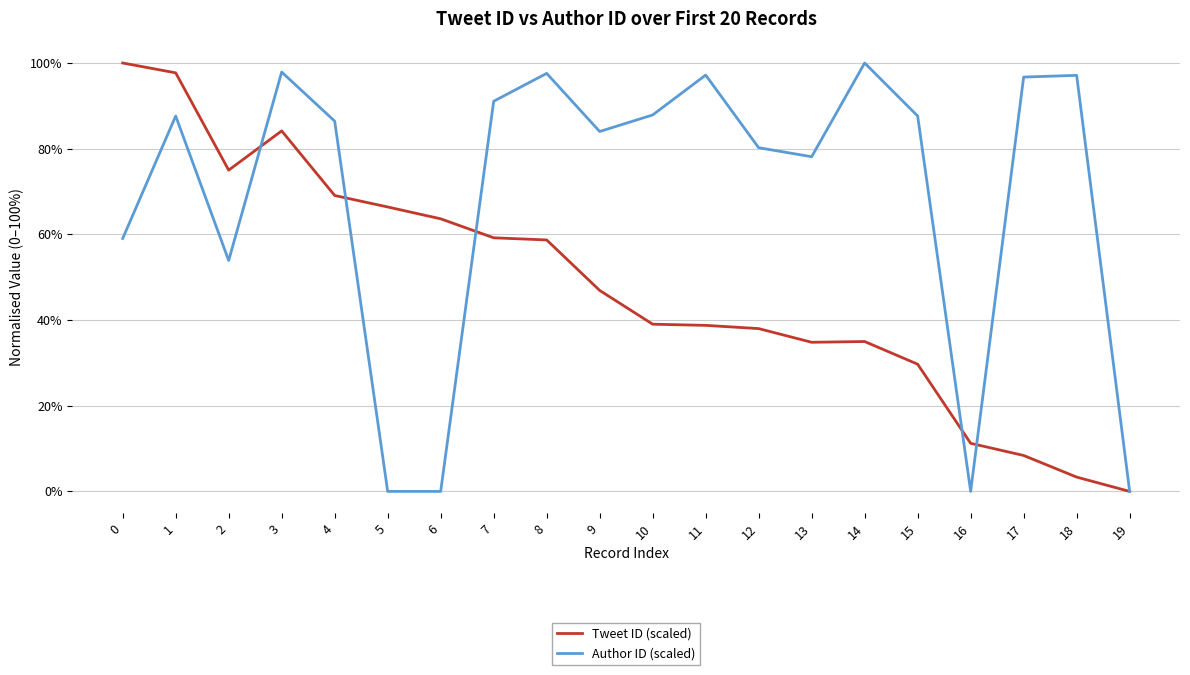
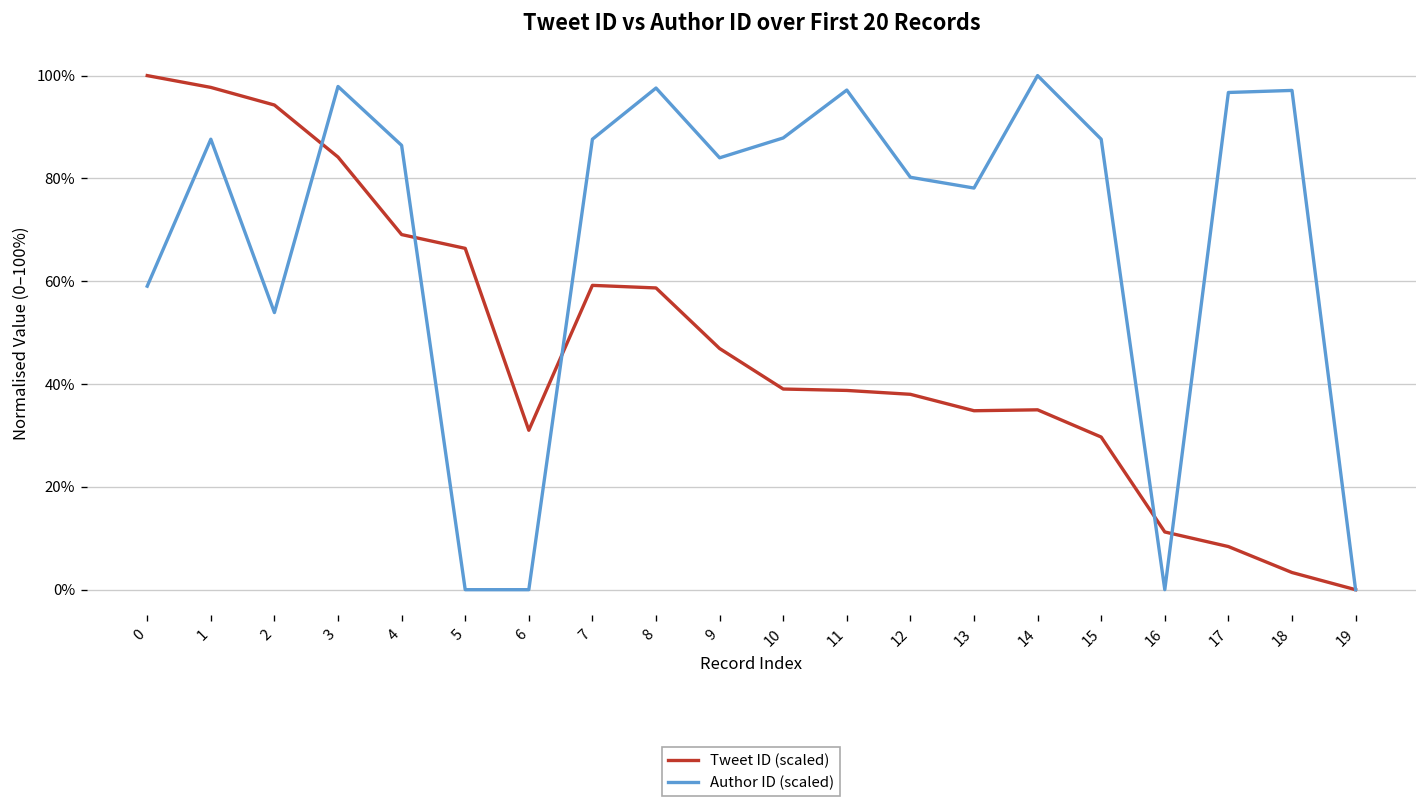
Tweet ID (scaled), 2: 75% -> 94%
Tweet ID (scaled), 6: 64% -> 31%
Author ID (scaled), 7: 91% -> 88%
